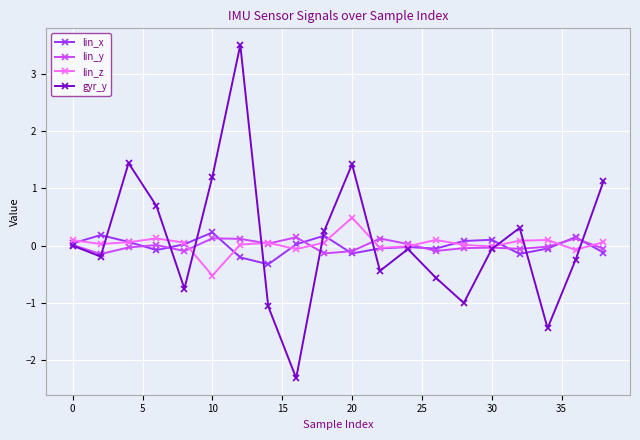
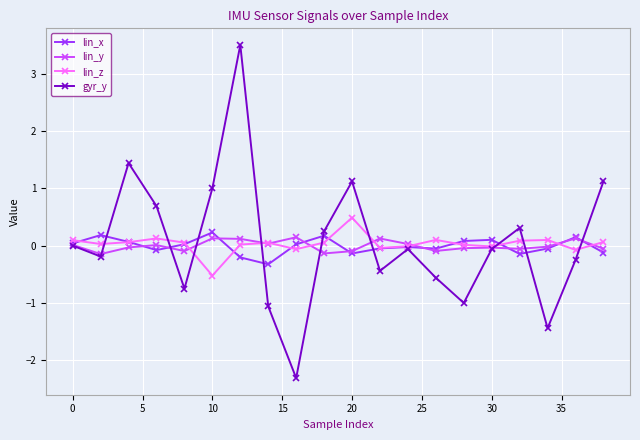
gyr_y, 10: 1.2 -> 1.0
gyr_y, 20: 1.4 -> 1.1
